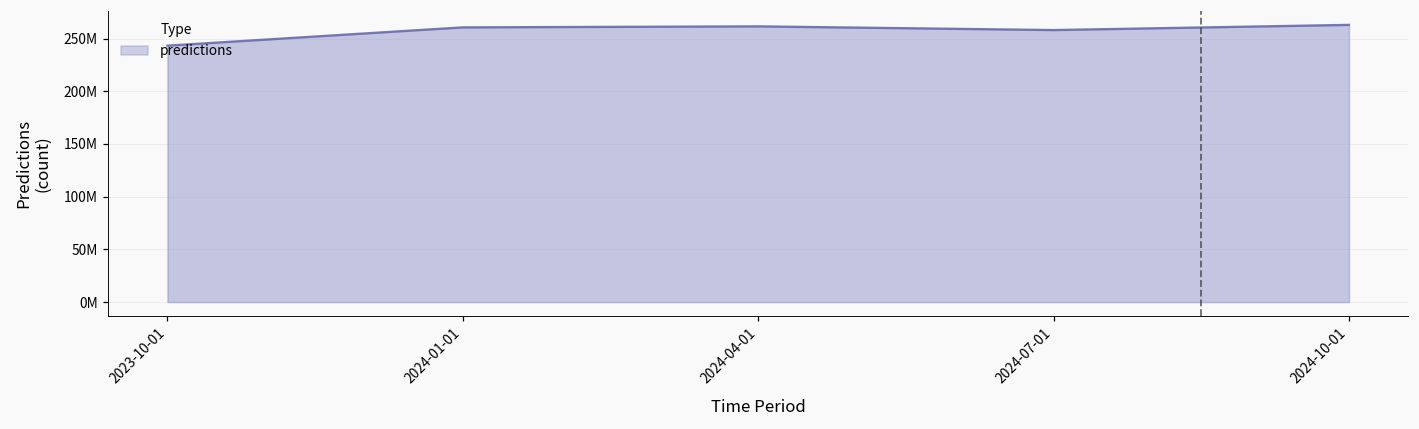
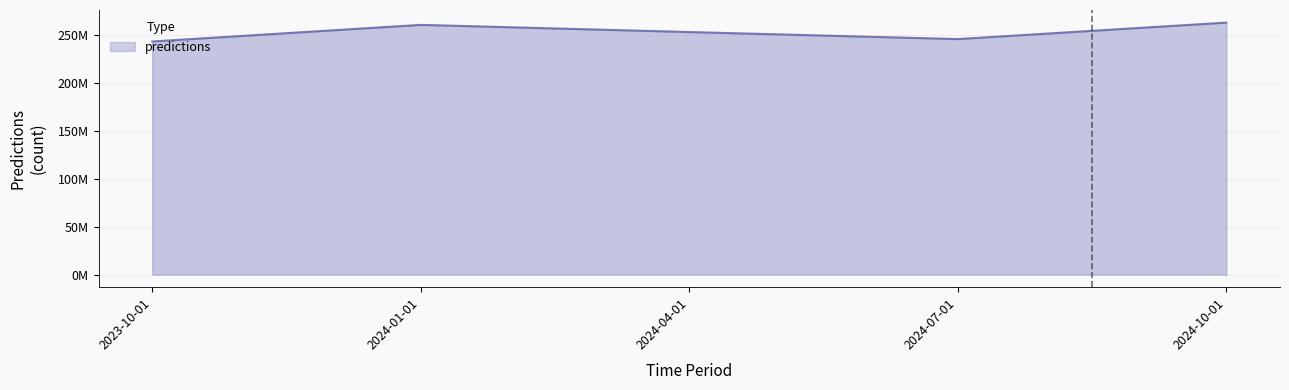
2024-04-01: 260000000 -> 250000000
2024-07-01: 260000000 -> 250000000
